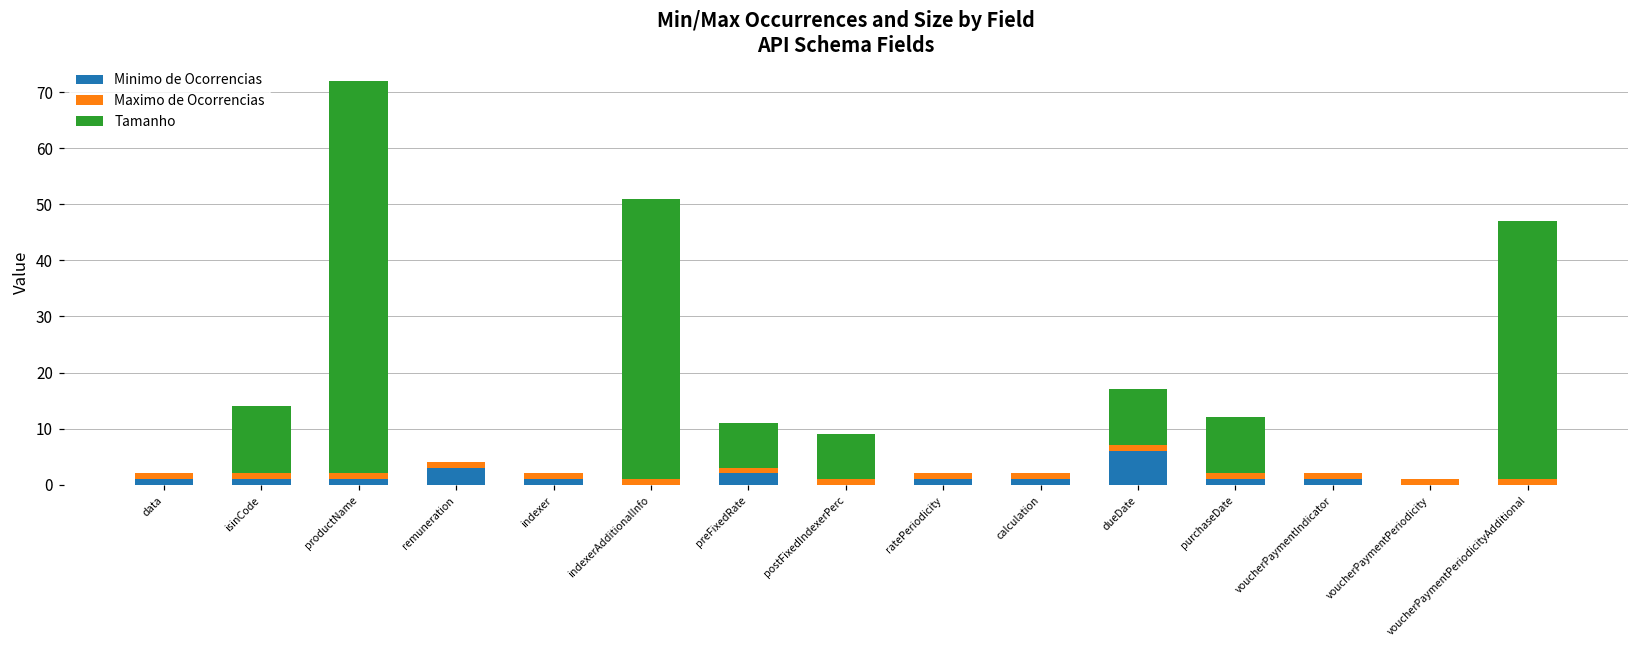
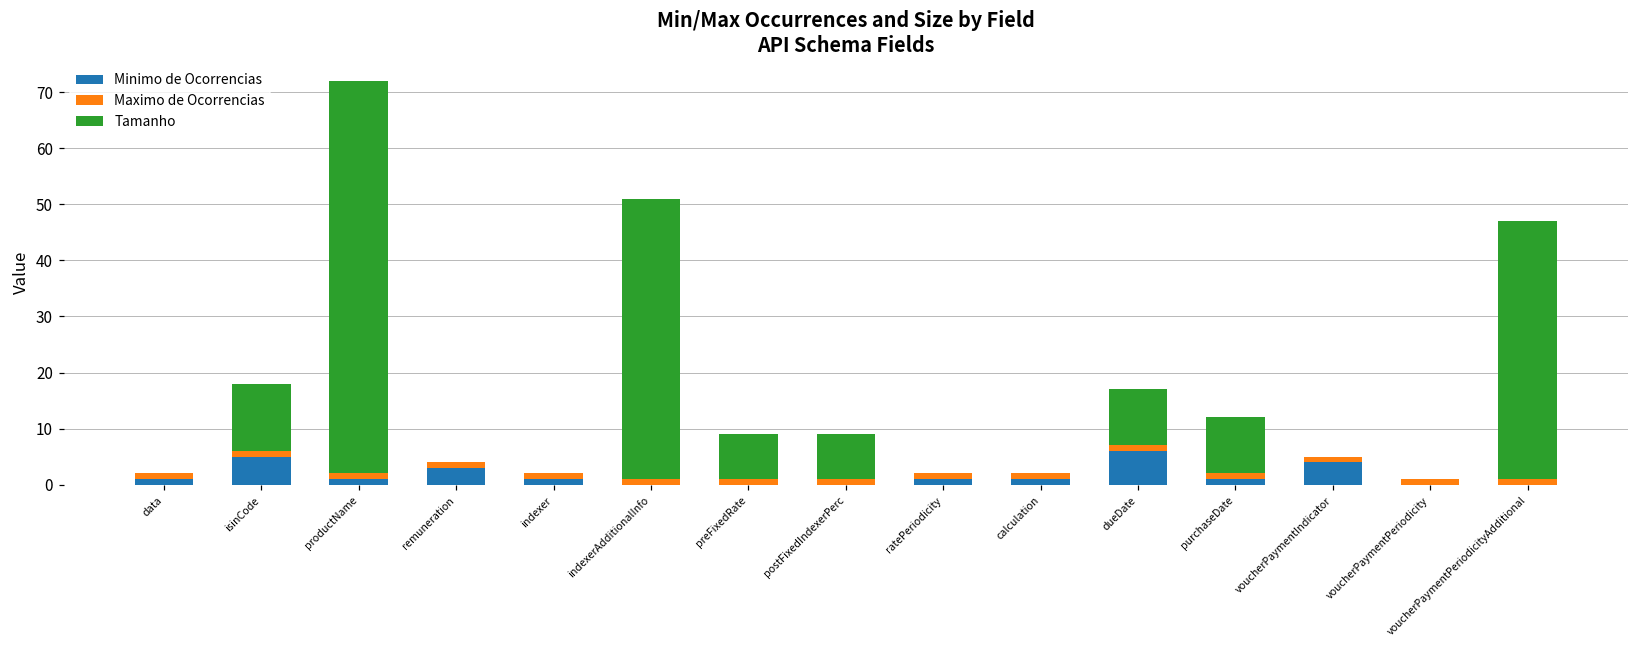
Minimo de Ocorrencias, isinCode: 1 -> 5
Minimo de Ocorrencias, preFixedRate: 2 -> 0
Minimo de Ocorrencias, voucherPaymentIndicator: 1 -> 4
